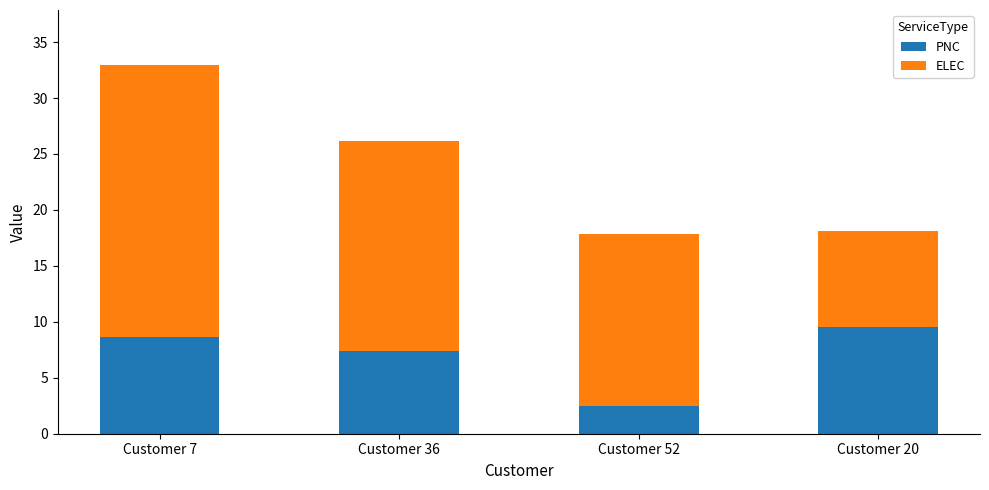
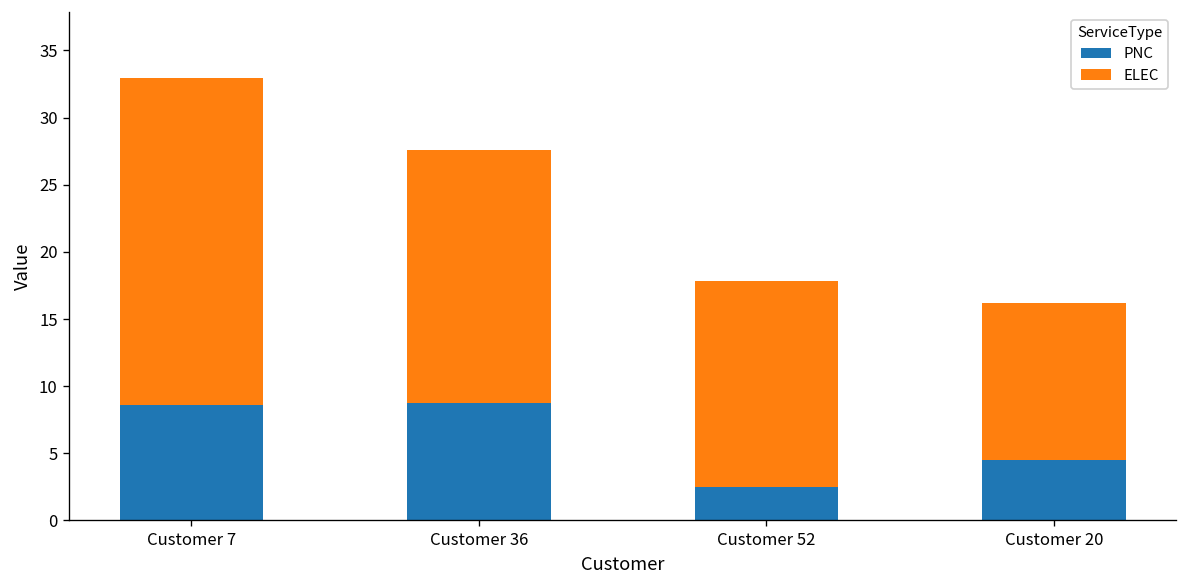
PNC, Customer 36: 7.4 -> 8.8
PNC, Customer 20: 9.5 -> 4.5
ELEC, Customer 20: 8.5 -> 11.7
